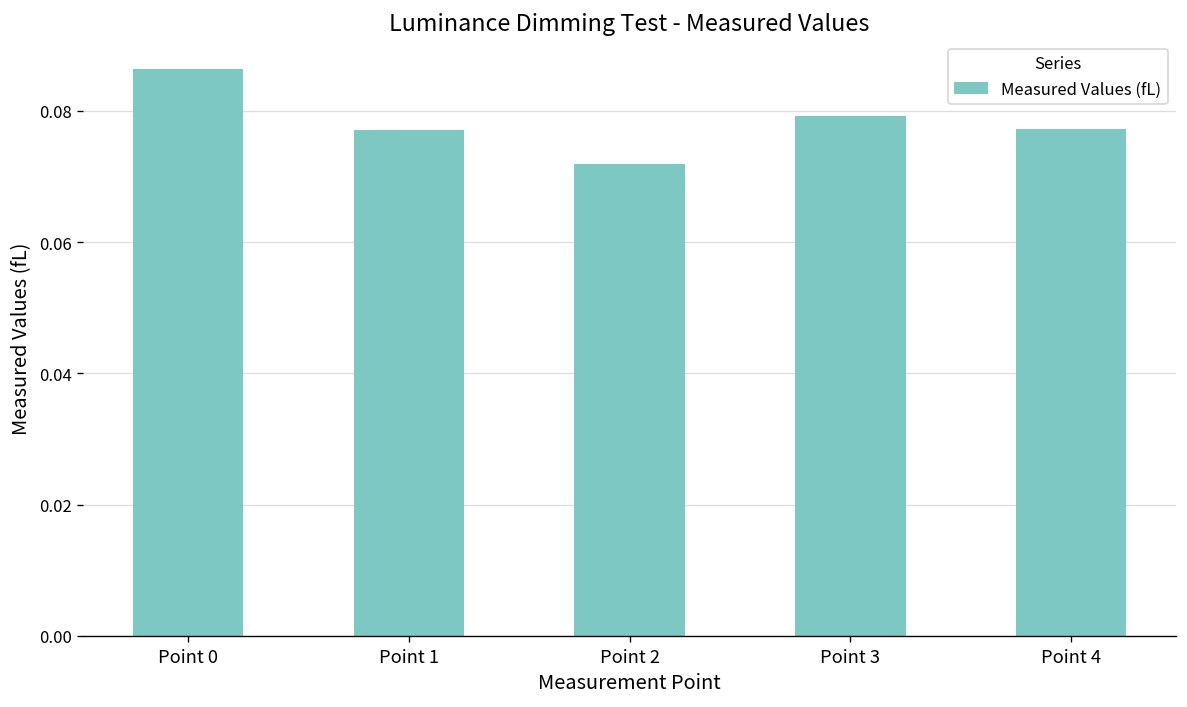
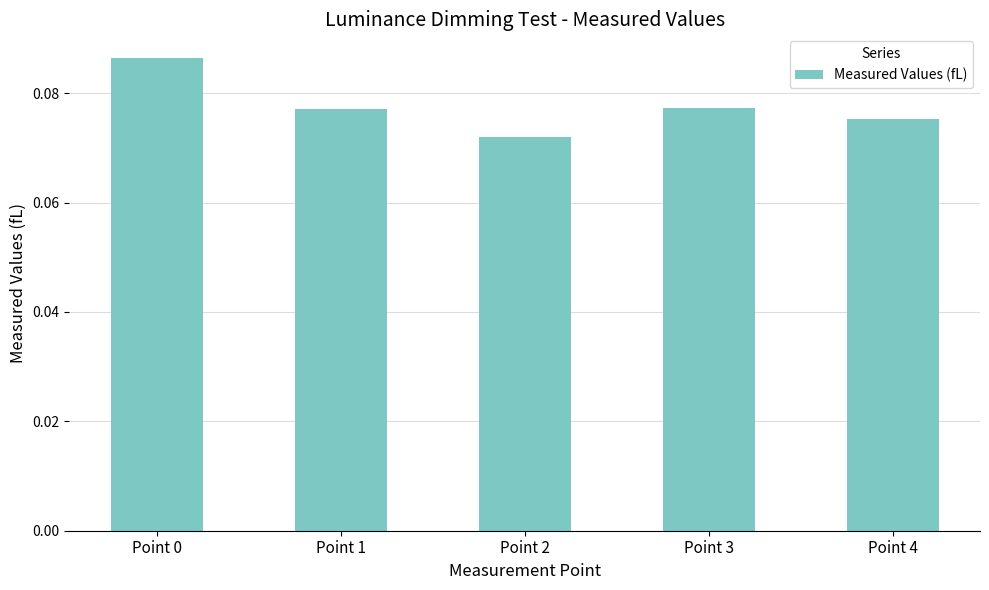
Point 3: 0.079 -> 0.077
Point 4: 0.077 -> 0.075
